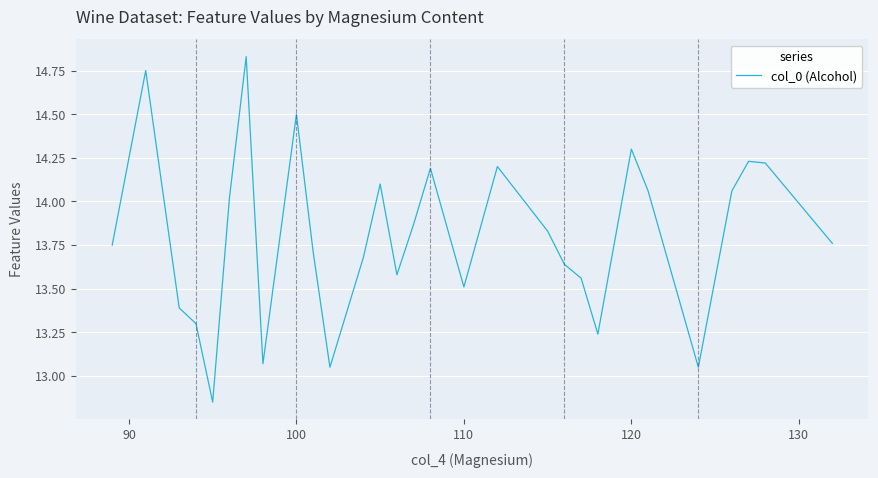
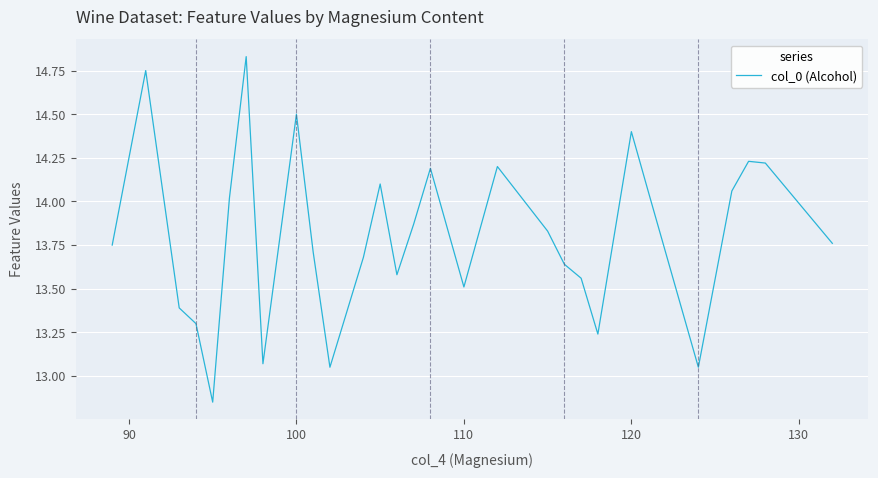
120: 14.3 -> 14.4
